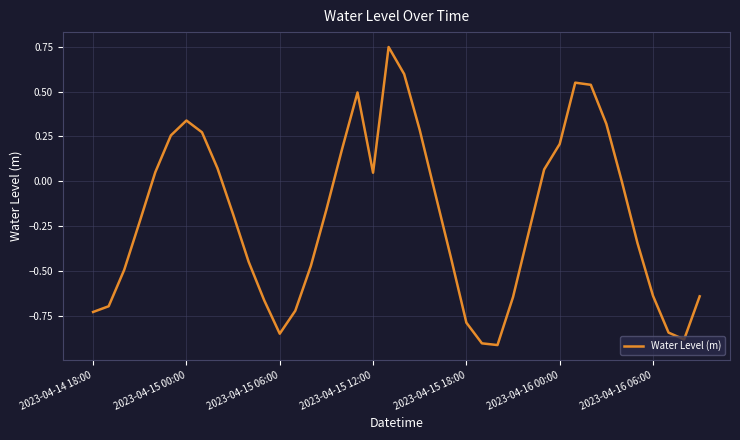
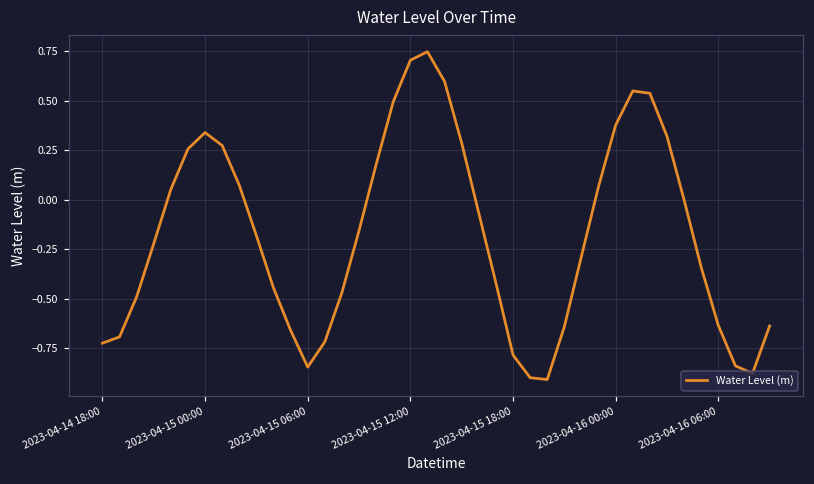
2023-04-15 12:00: 0.05 -> 0.70
2023-04-16 00:00: 0.21 -> 0.38
